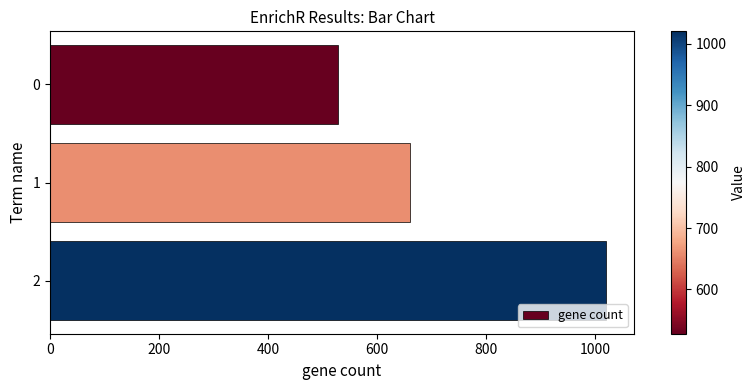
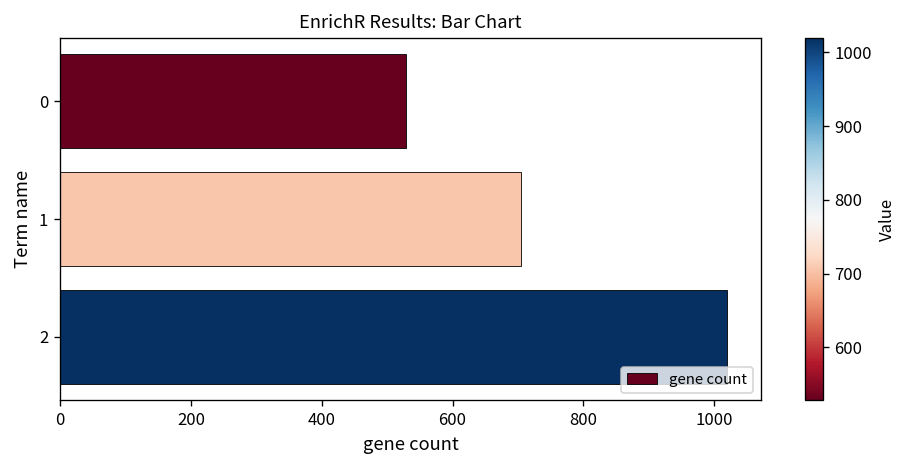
1: 660 -> 710
